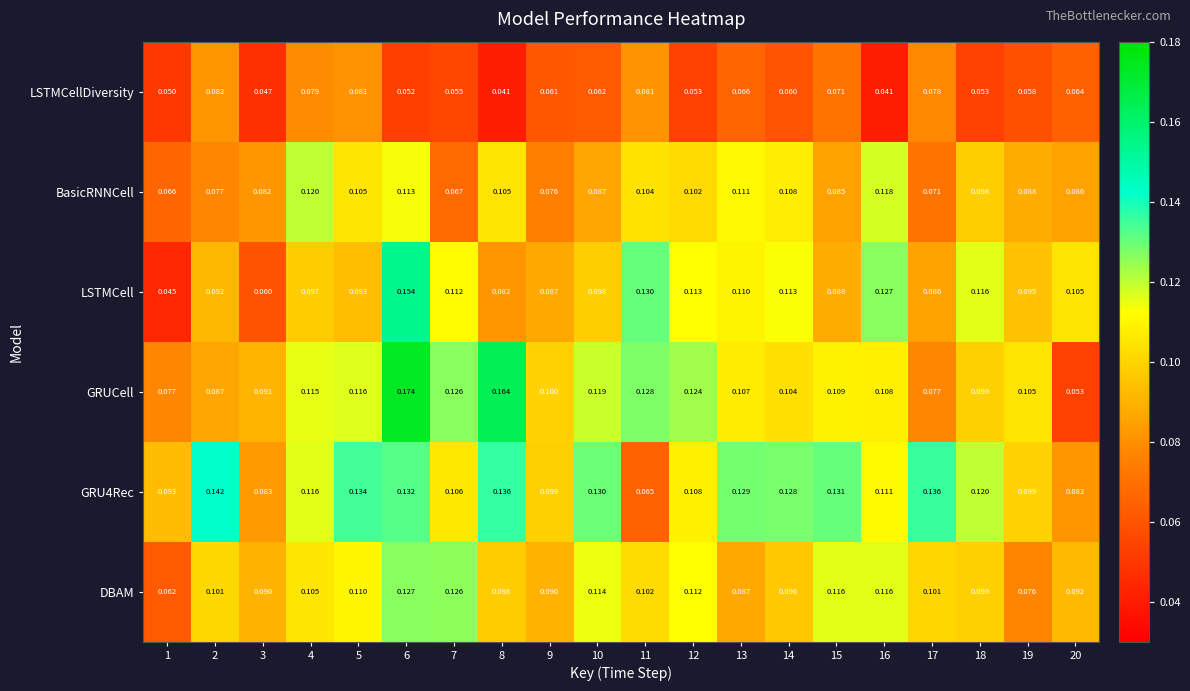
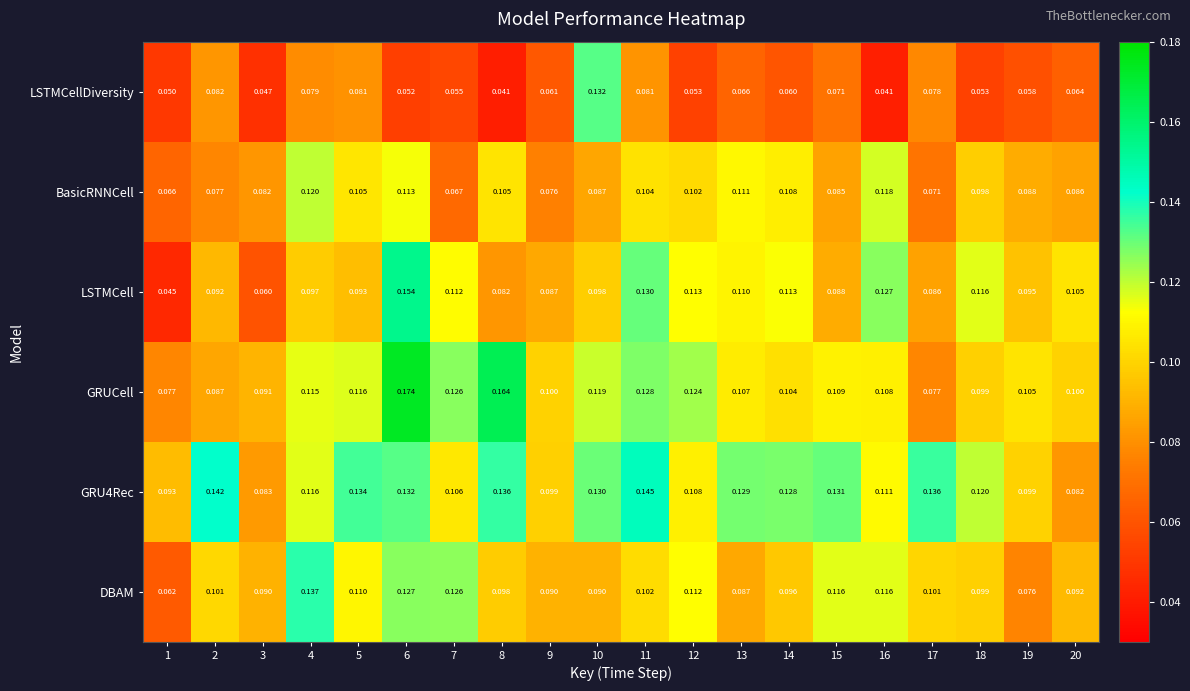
LSTMCellDiversity, 10: 0.062 -> 0.132
GRUCell, 20: 0.053 -> 0.100
GRU4Rec, 11: 0.065 -> 0.145
DBAM, 4: 0.105 -> 0.137
DBAM, 10: 0.114 -> 0.090
